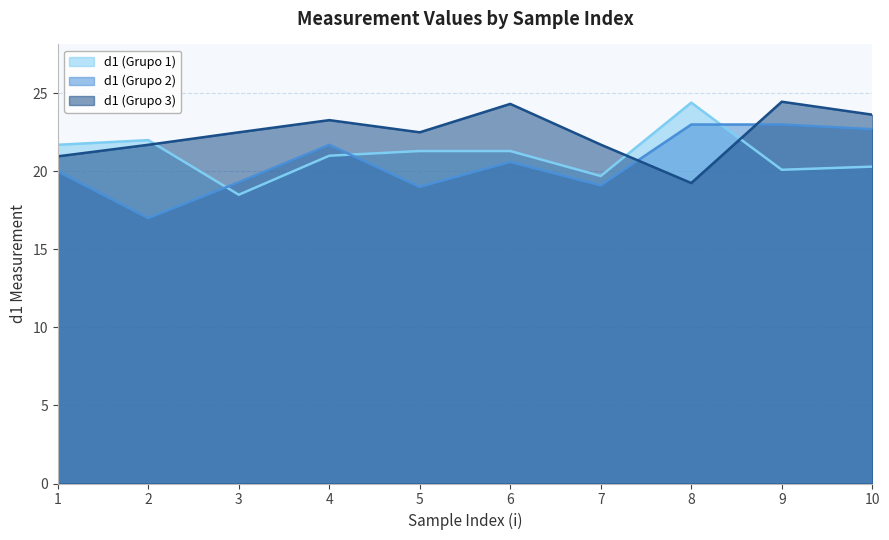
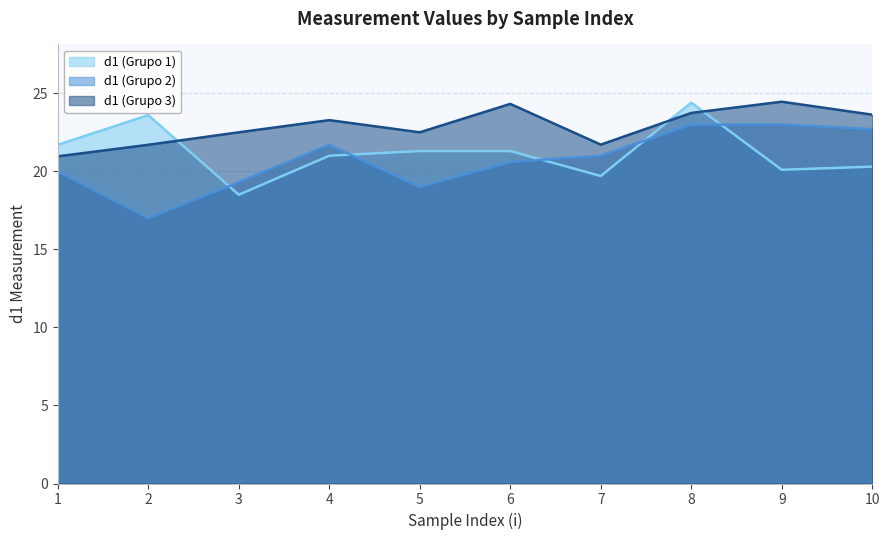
d1 (Grupo 1), 2: 22.0 -> 23.6
d1 (Grupo 2), 7: 19.1 -> 21.0
d1 (Grupo 3), 8: 19.3 -> 23.7
